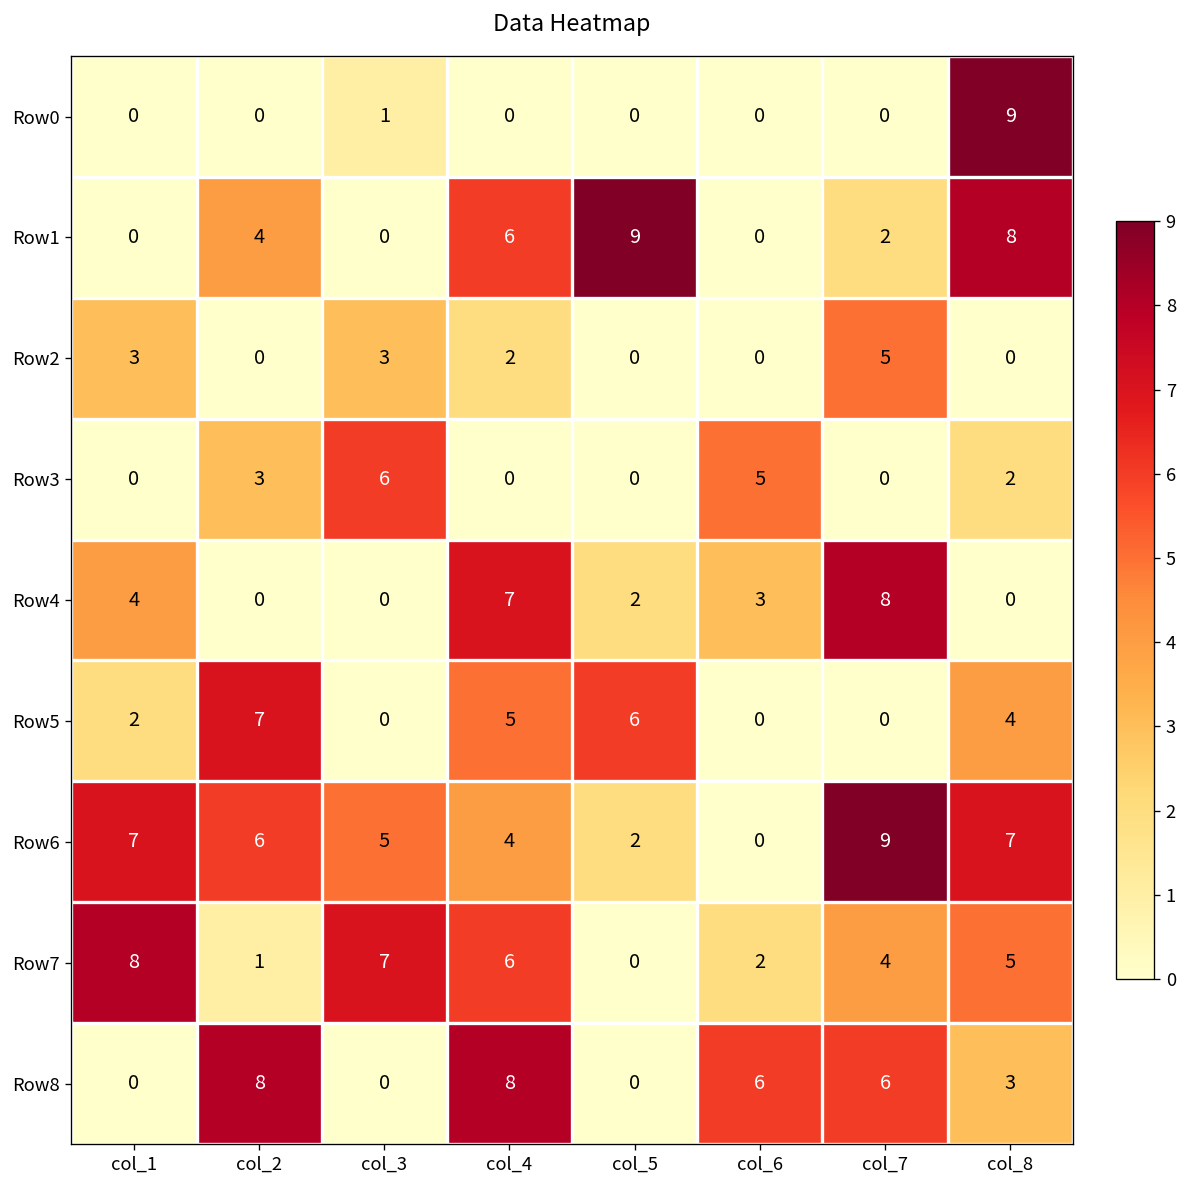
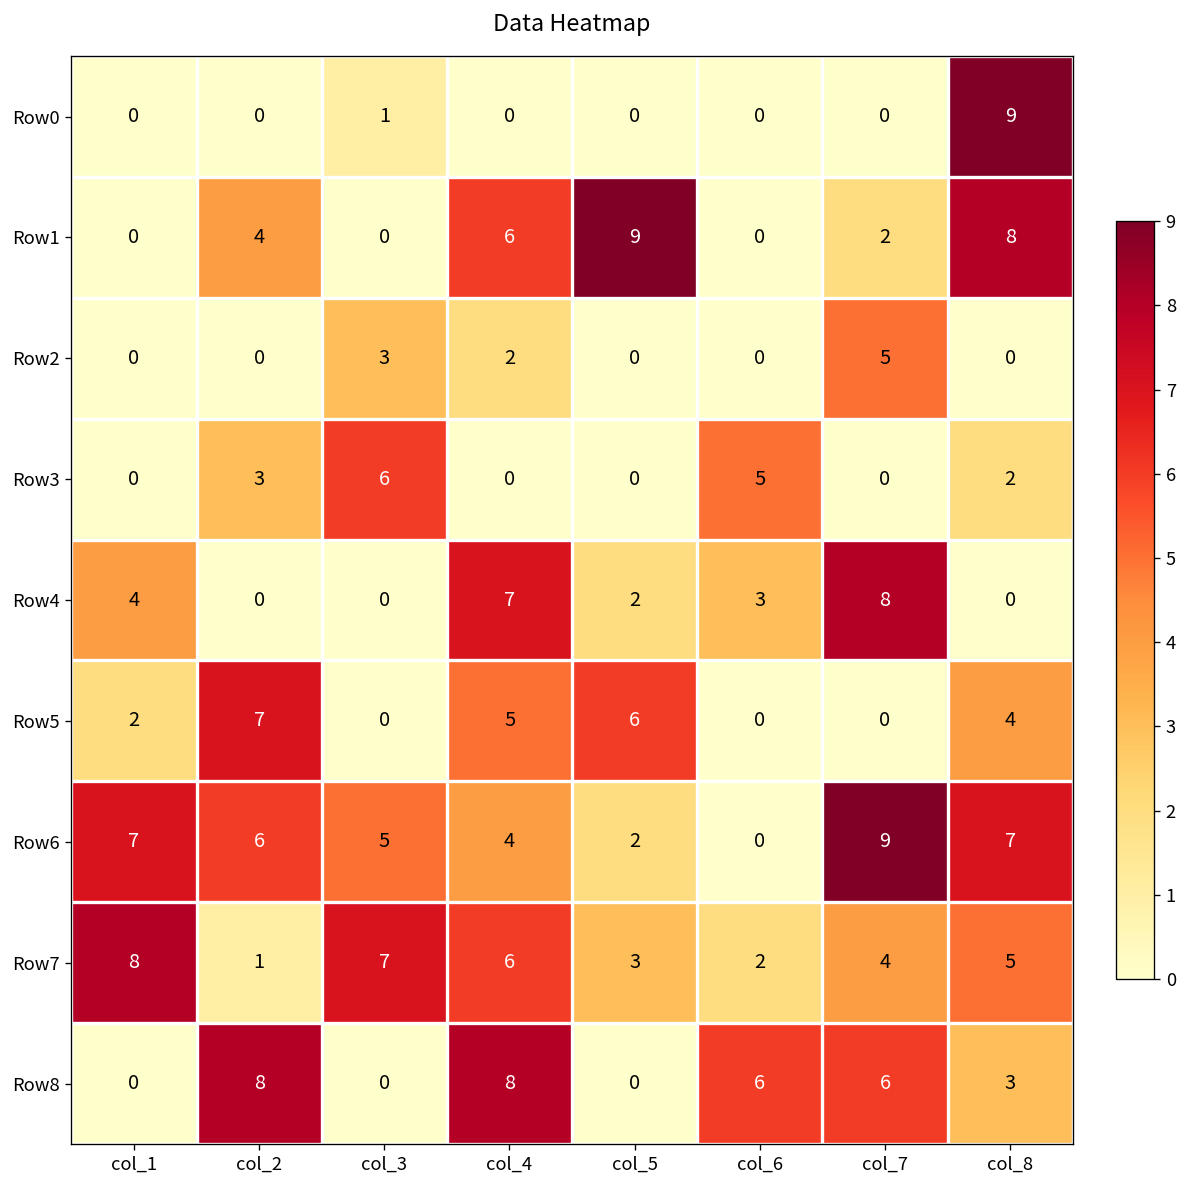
Row2, col_1: 3 -> 0
Row7, col_5: 0 -> 3
